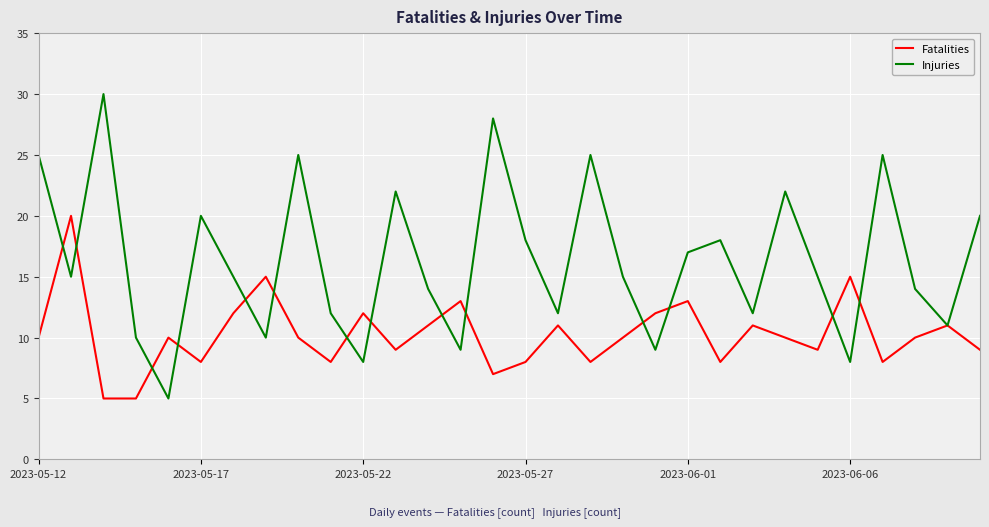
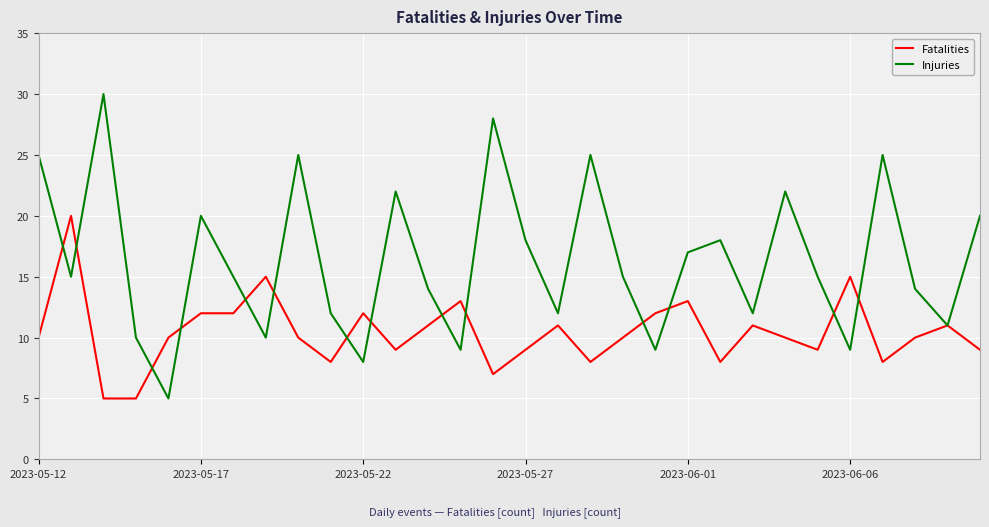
Fatalities, 2023-05-17: 8 -> 12
Fatalities, 2023-05-27: 8 -> 9
Injuries, 2023-06-06: 8 -> 9
